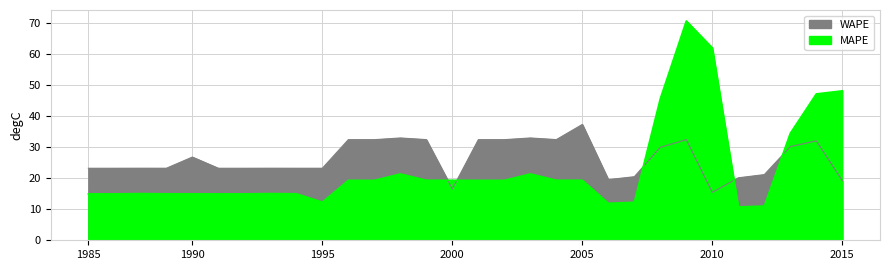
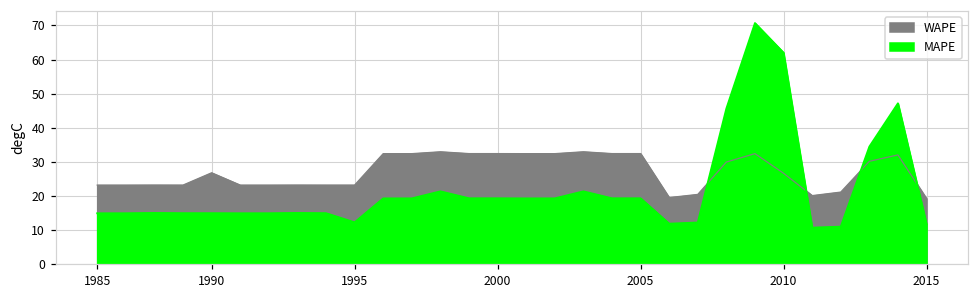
WAPE, 2000: 17 -> 32
WAPE, 2005: 37 -> 32
WAPE, 2010: 15 -> 27
MAPE, 2015: 48 -> 12
